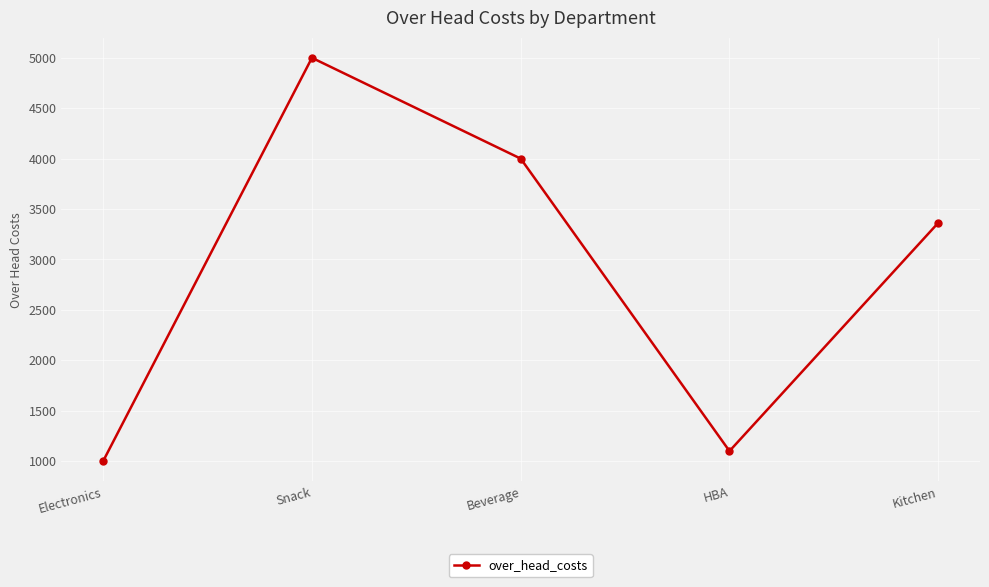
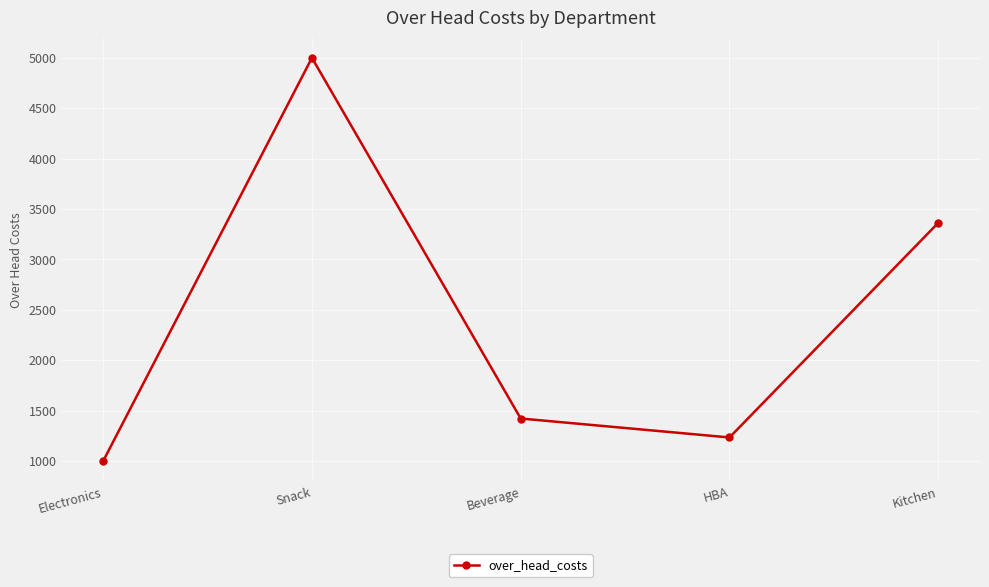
Beverage: 4000 -> 1420
HBA: 1100 -> 1230
